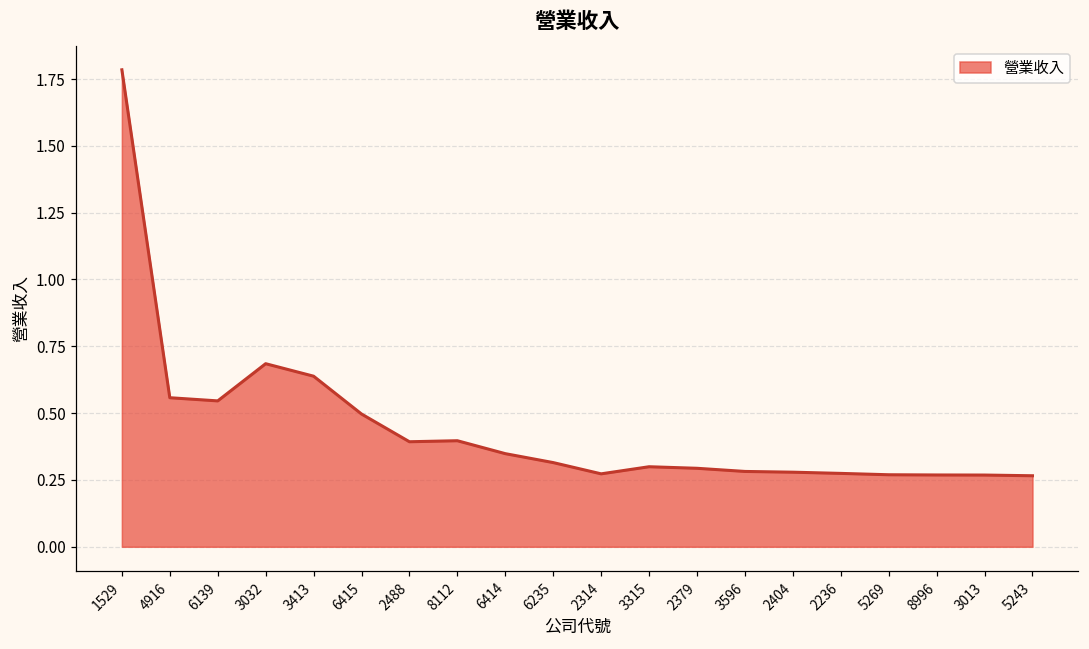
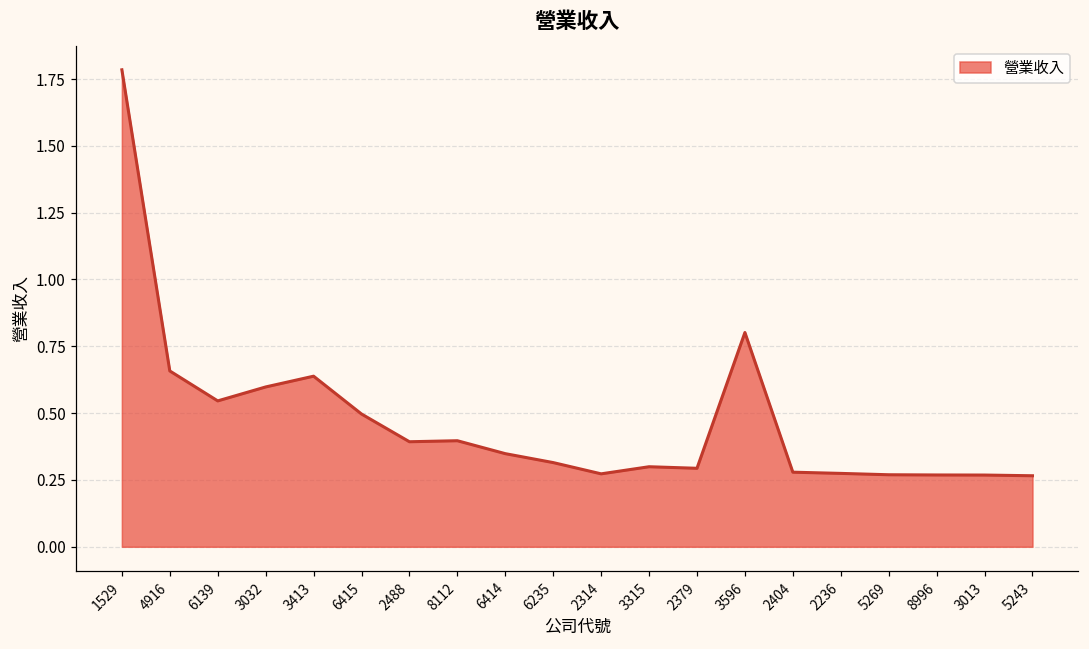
4916: 0.56 -> 0.66
3032: 0.68 -> 0.60
3596: 0.28 -> 0.80
